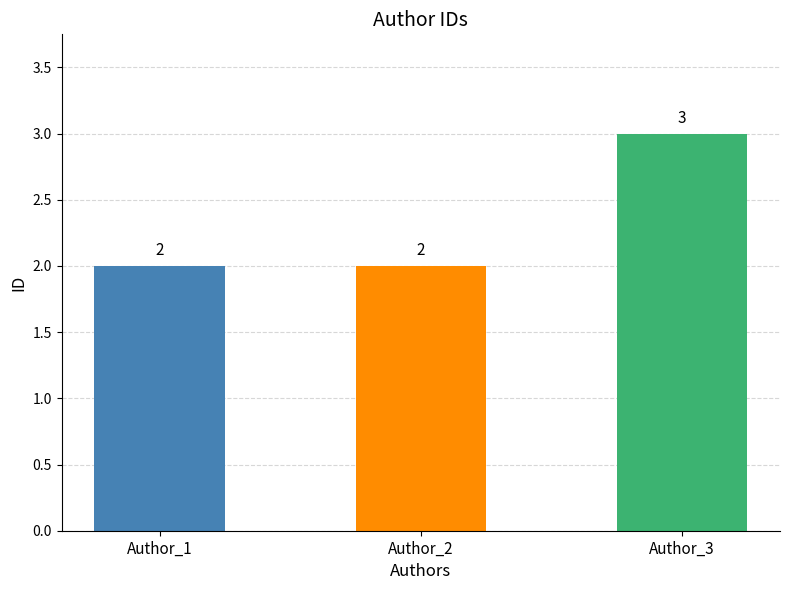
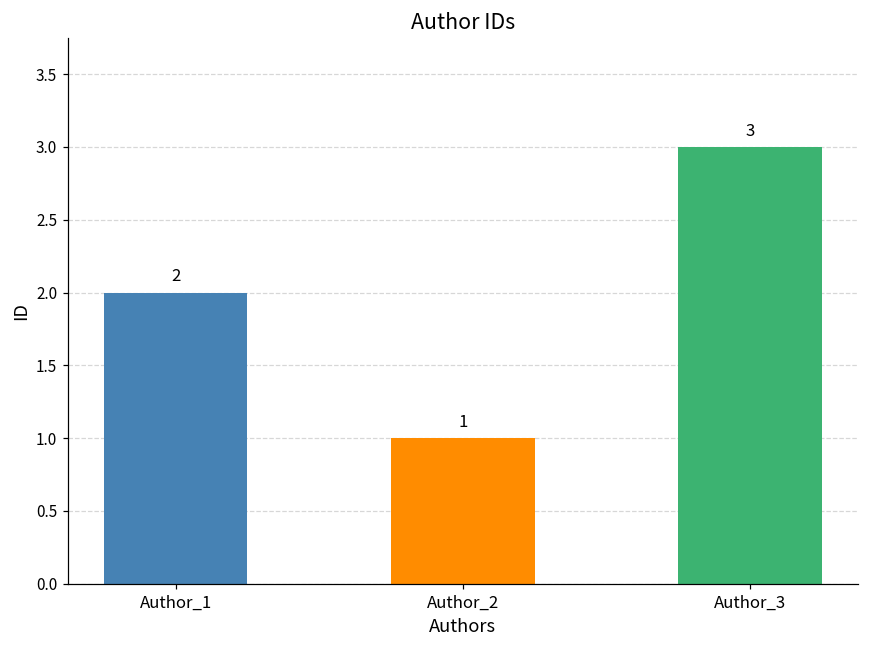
Author_2: 2 -> 1
